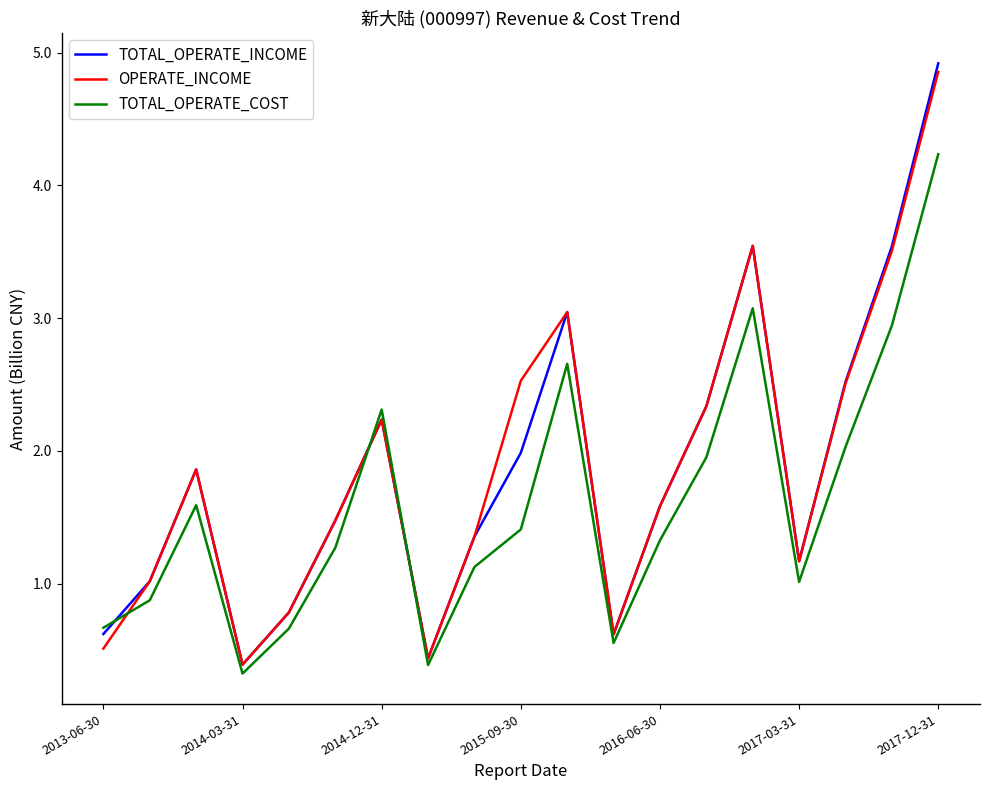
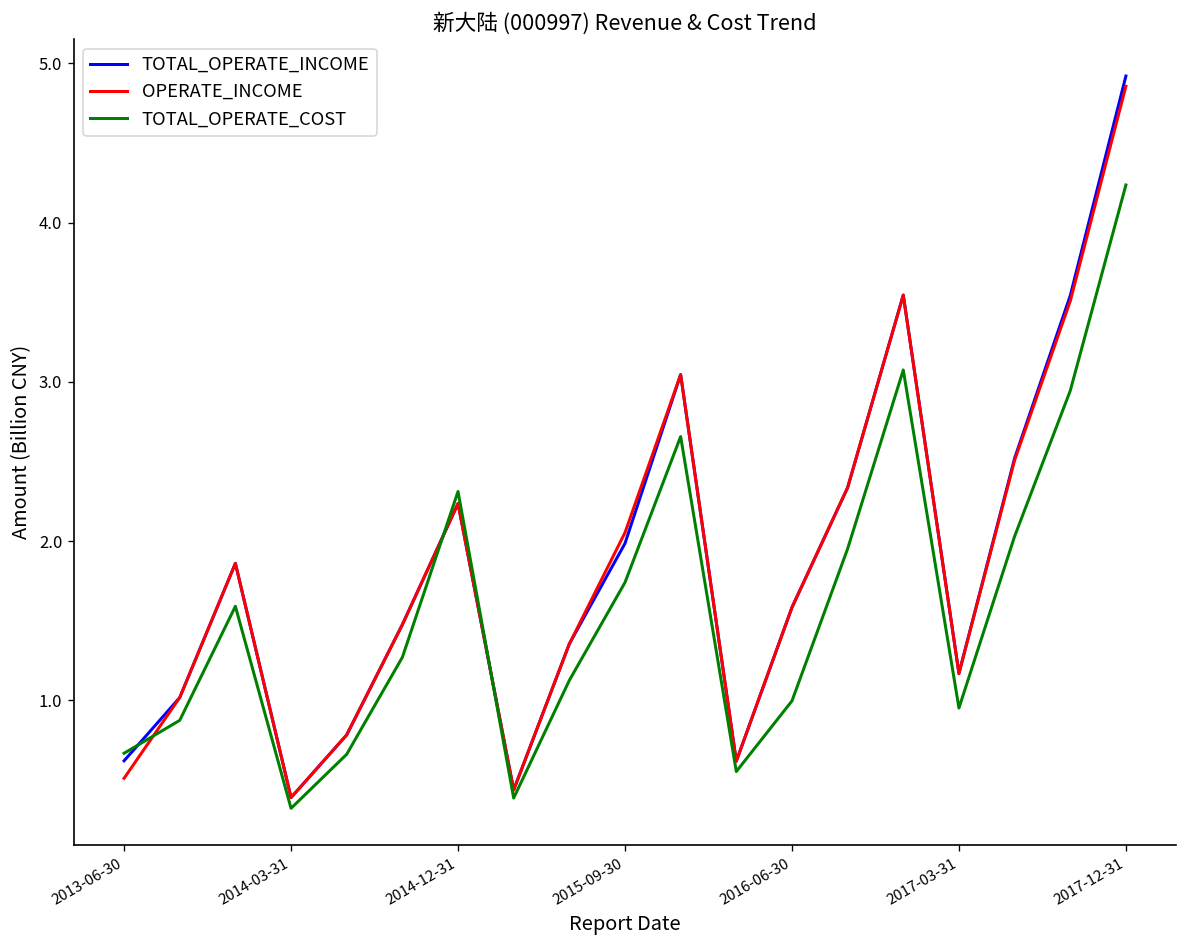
OPERATE_INCOME, 2015-09-30: 2.53 -> 2.05
TOTAL_OPERATE_COST, 2015-09-30: 1.41 -> 1.74
TOTAL_OPERATE_COST, 2016-06-30: 1.33 -> 1.00
TOTAL_OPERATE_COST, 2017-03-31: 1.01 -> 0.95
